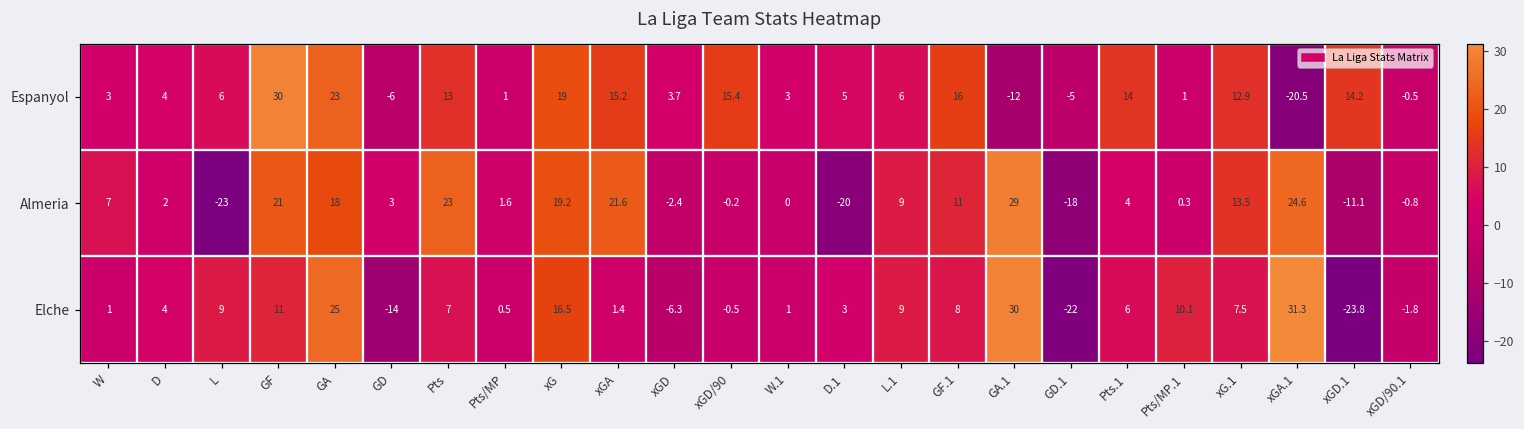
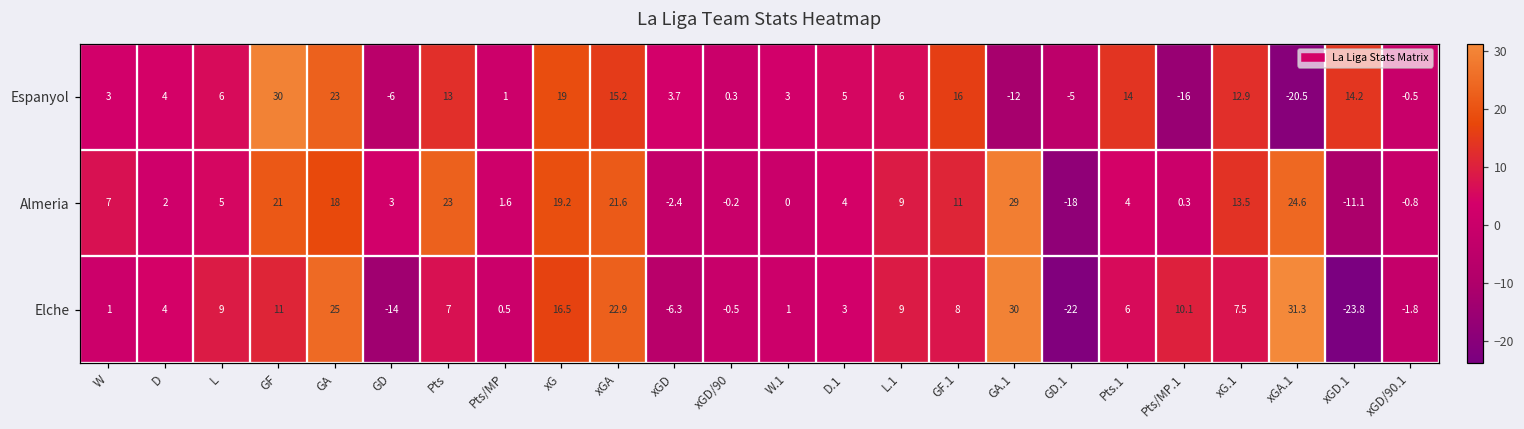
Espanyol, xGD/90: 15.4 -> 0.3
Espanyol, Pts/MP.1: 1 -> -16
Almeria, L: -23 -> 5
Almeria, D.1: -20 -> 4
Elche, xGA: 1.4 -> 22.9
